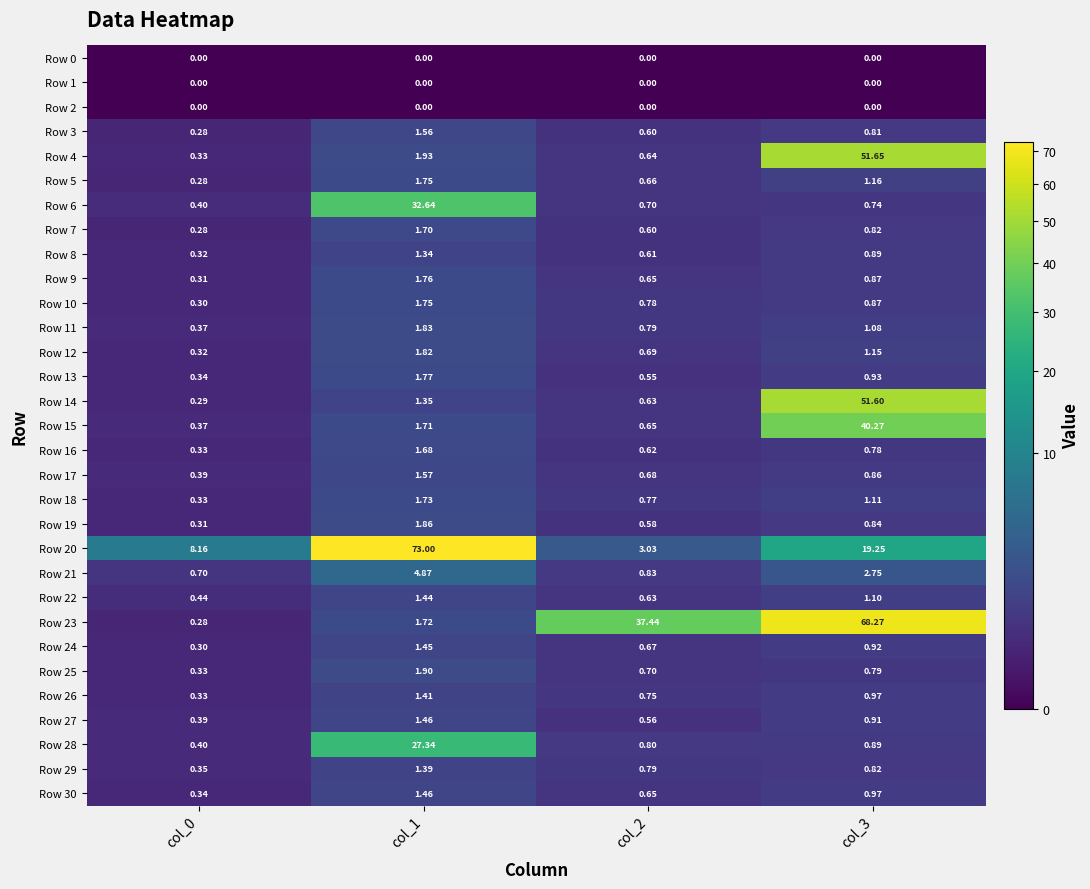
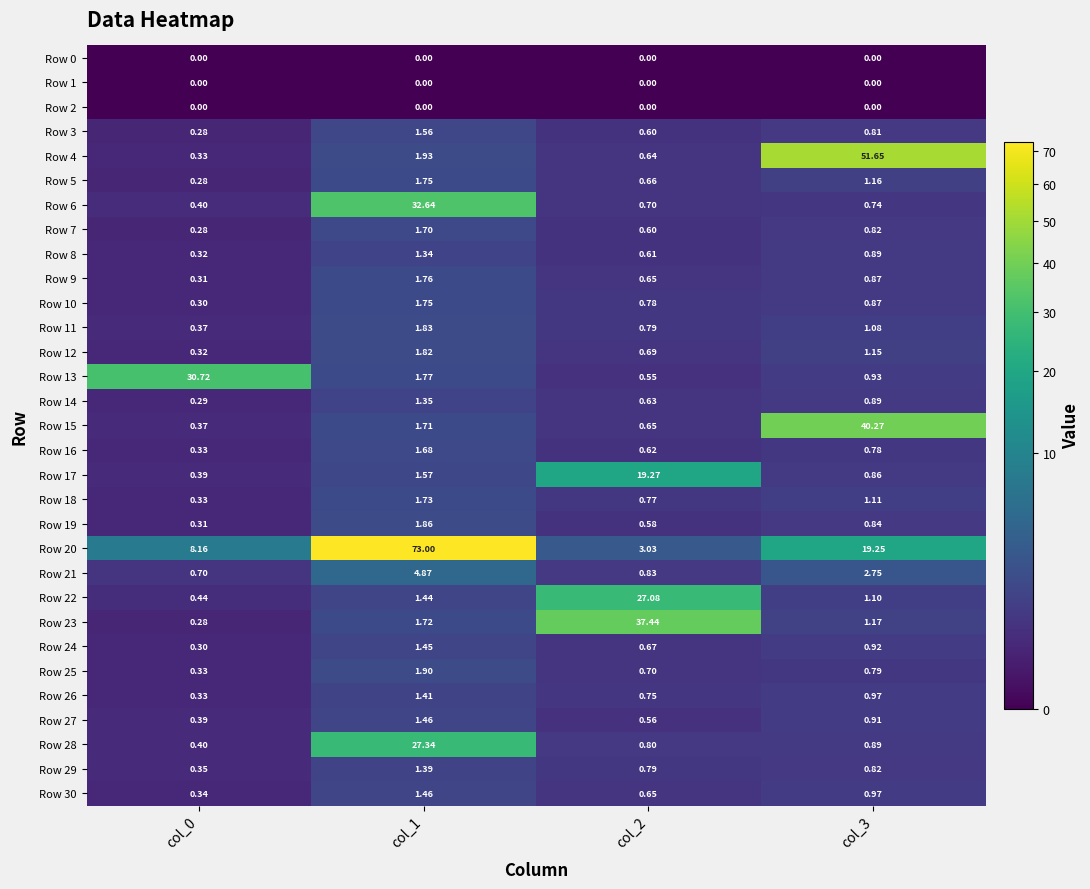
Row 13, col_0: 0.34 -> 30.72
Row 14, col_3: 51.60 -> 0.89
Row 17, col_2: 0.68 -> 19.27
Row 22, col_2: 0.63 -> 27.08
Row 23, col_3: 68.27 -> 1.17
